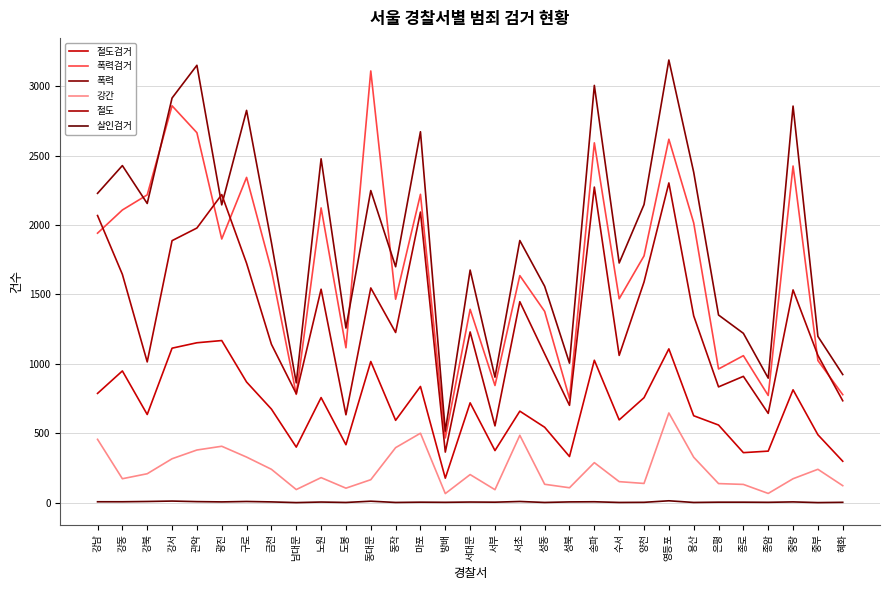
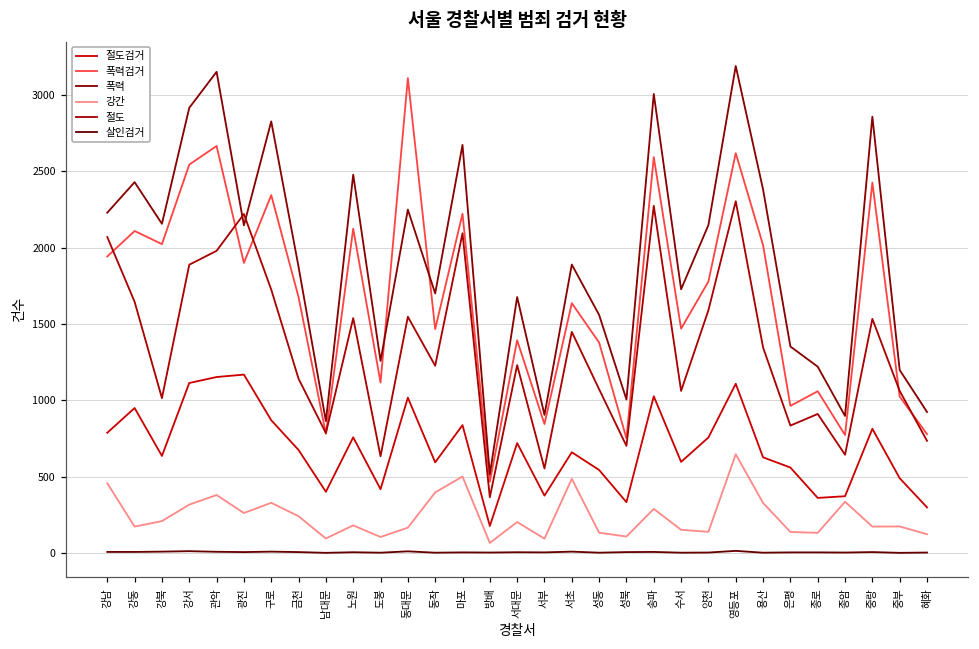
폭력검거, 강북: 2220 -> 2020
폭력검거, 강서: 2860 -> 2540
강간, 광진: 410 -> 260
강간, 종암: 70 -> 340
강간, 중부: 240 -> 170
